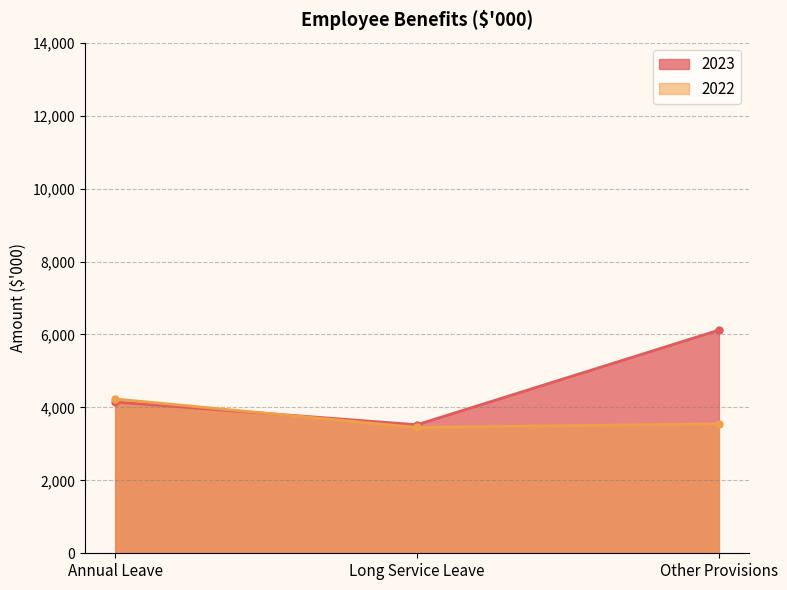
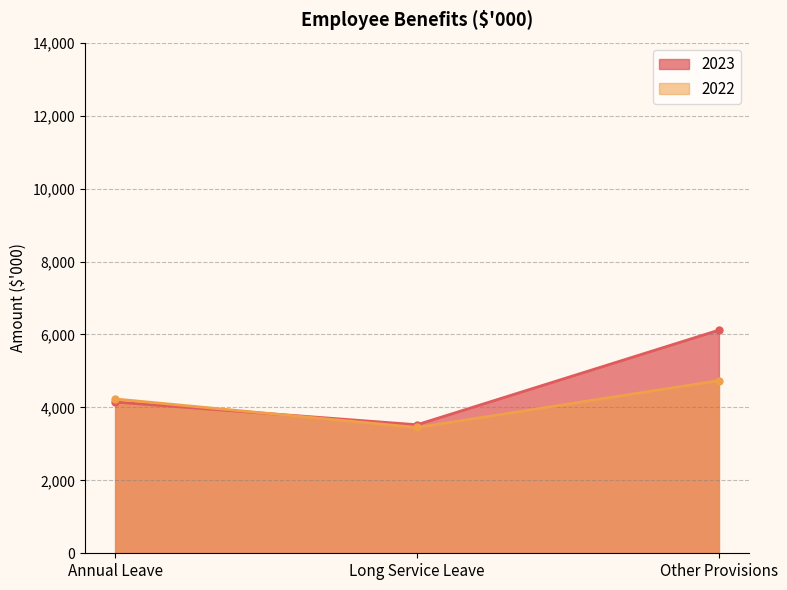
2022, Other Provisions: 3,600 -> 4,700
